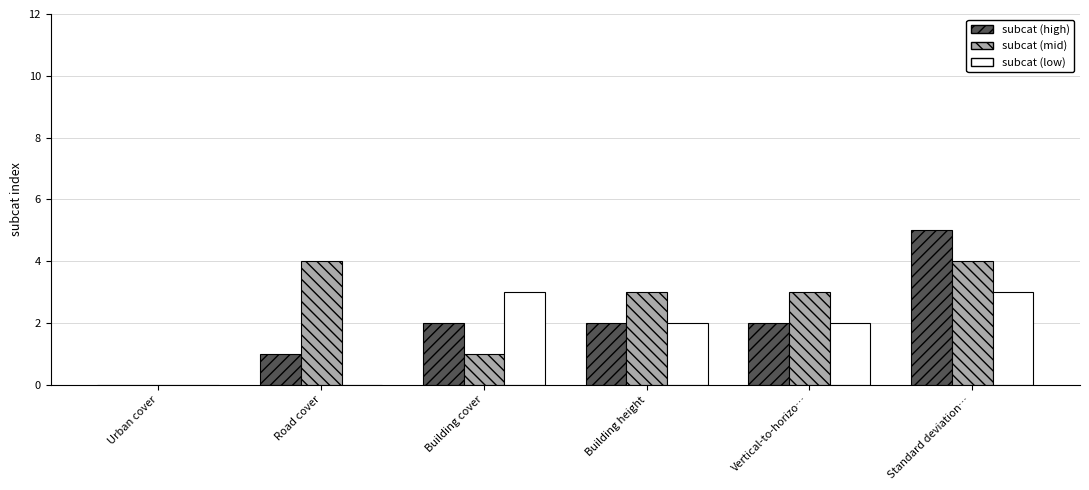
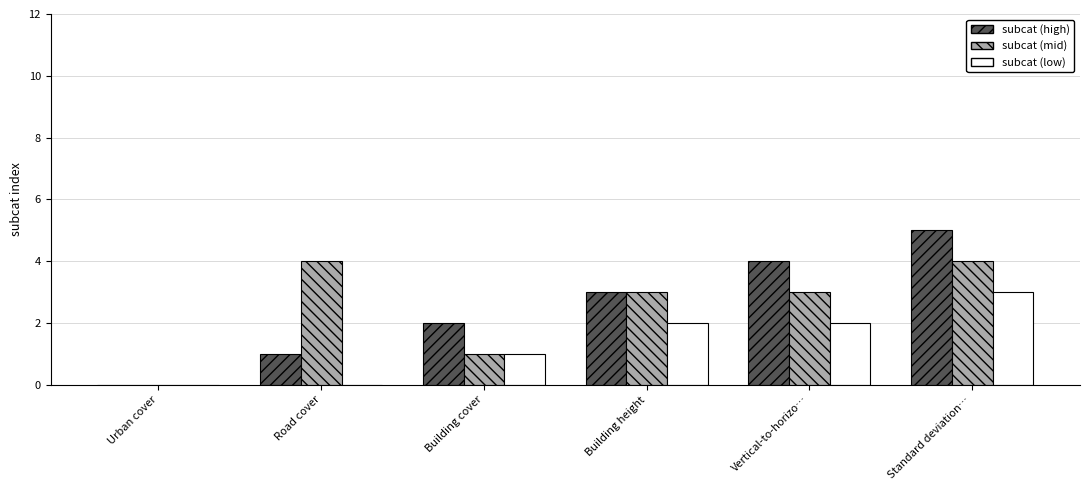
subcat (low), Building cover: 3 -> 1
subcat (high), Building height: 2 -> 3
subcat (high), Vertical-to-horizo…: 2 -> 4
